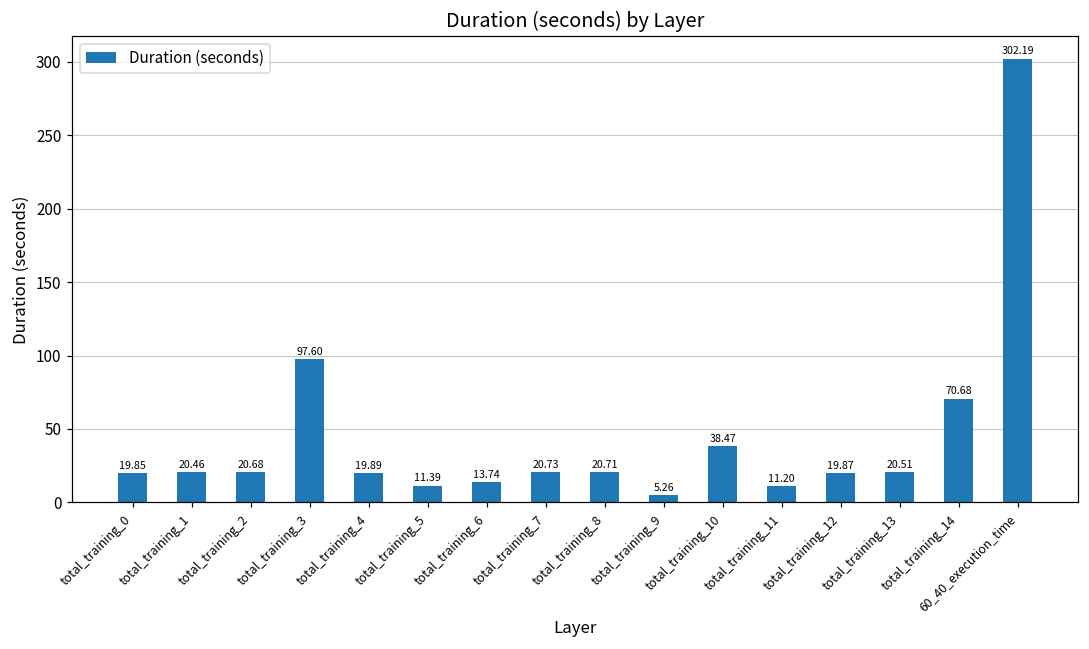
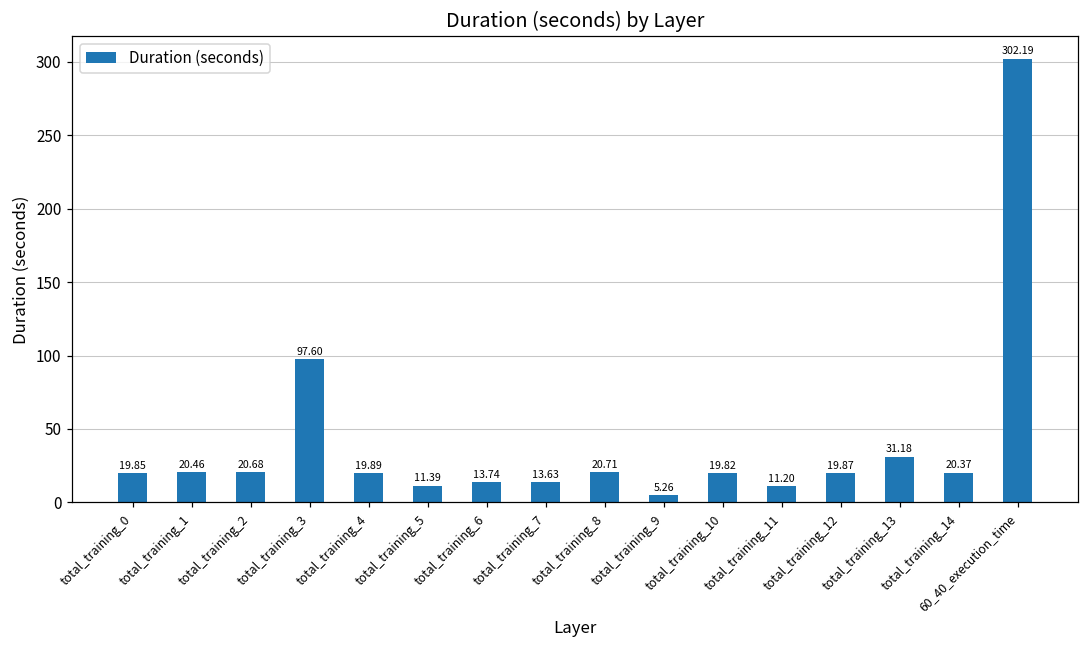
total_training_7: 20.73 -> 13.63
total_training_10: 38.47 -> 19.82
total_training_13: 20.51 -> 31.18
total_training_14: 70.68 -> 20.37
